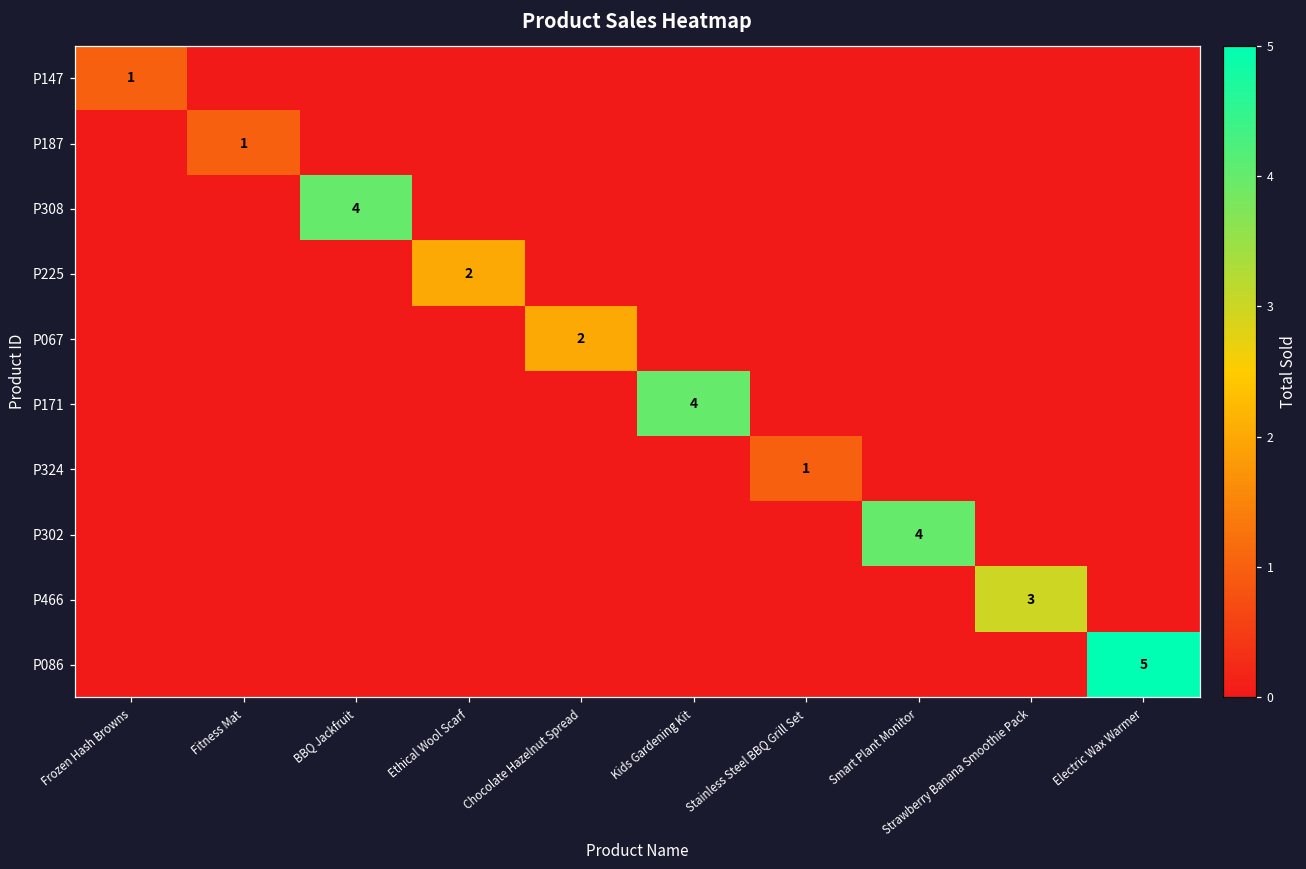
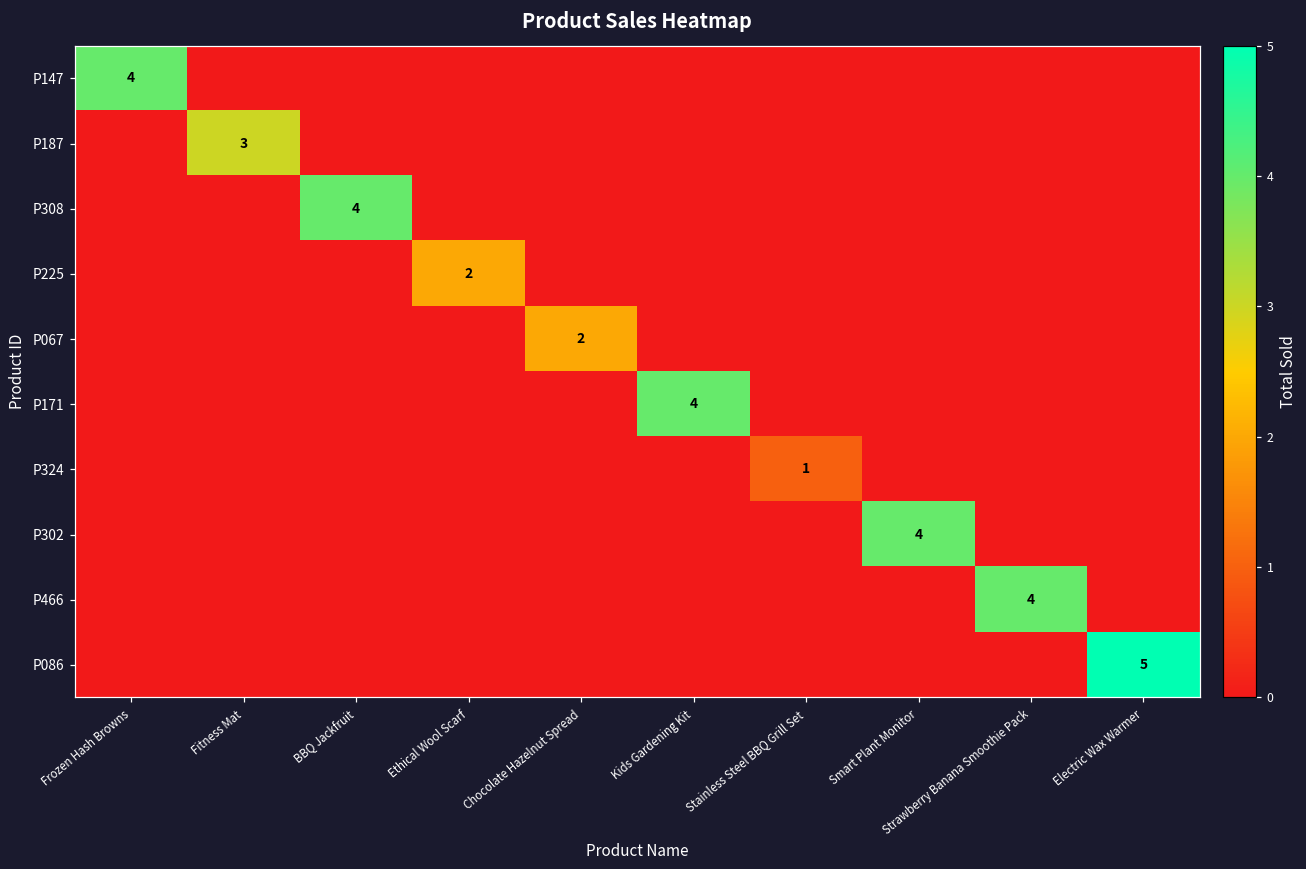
P147, Frozen Hash Browns: 1 -> 4
P187, Fitness Mat: 1 -> 3
P466, Strawberry Banana Smoothie Pack: 3 -> 4
